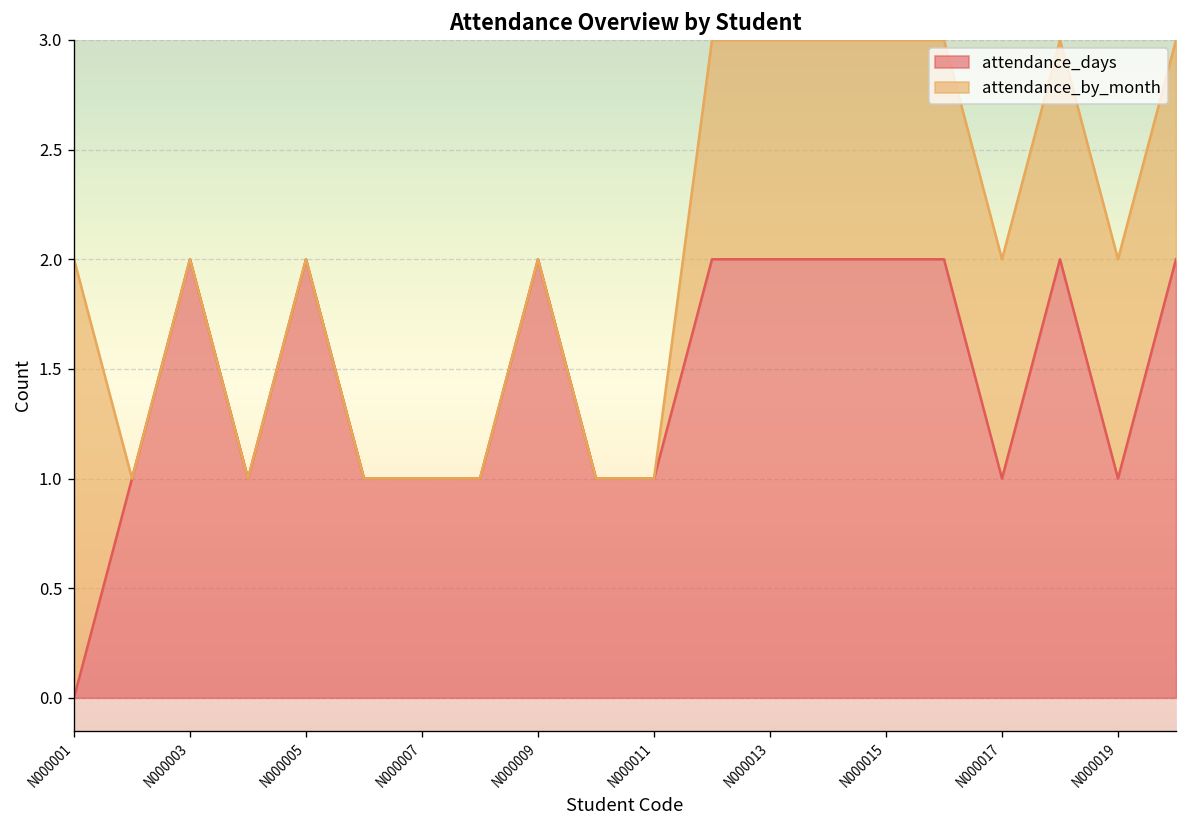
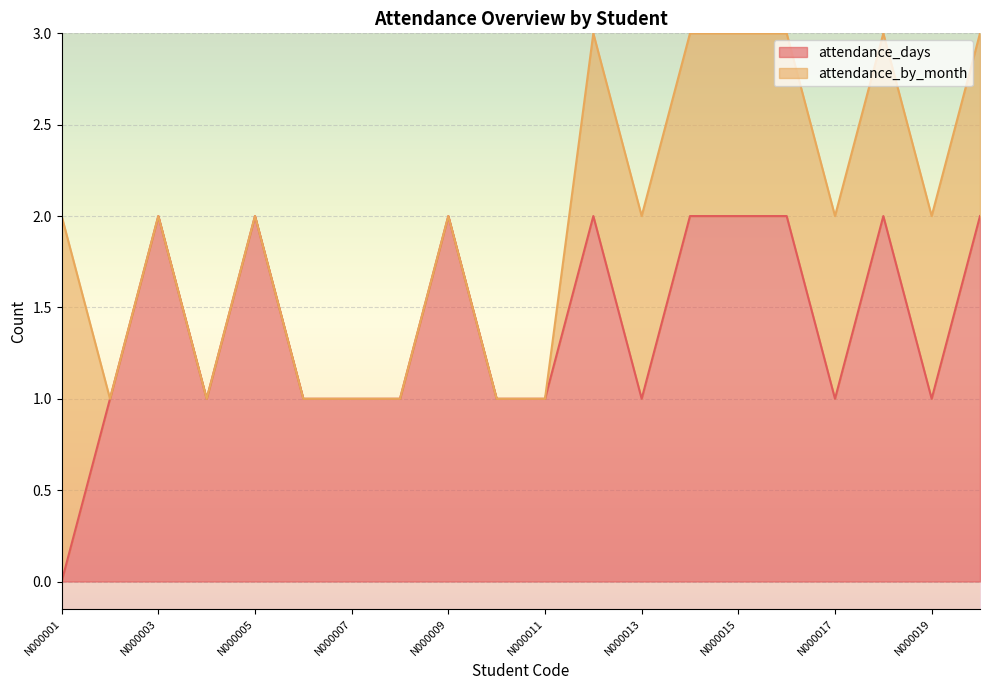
attendance_days, N000013: 2 -> 1
